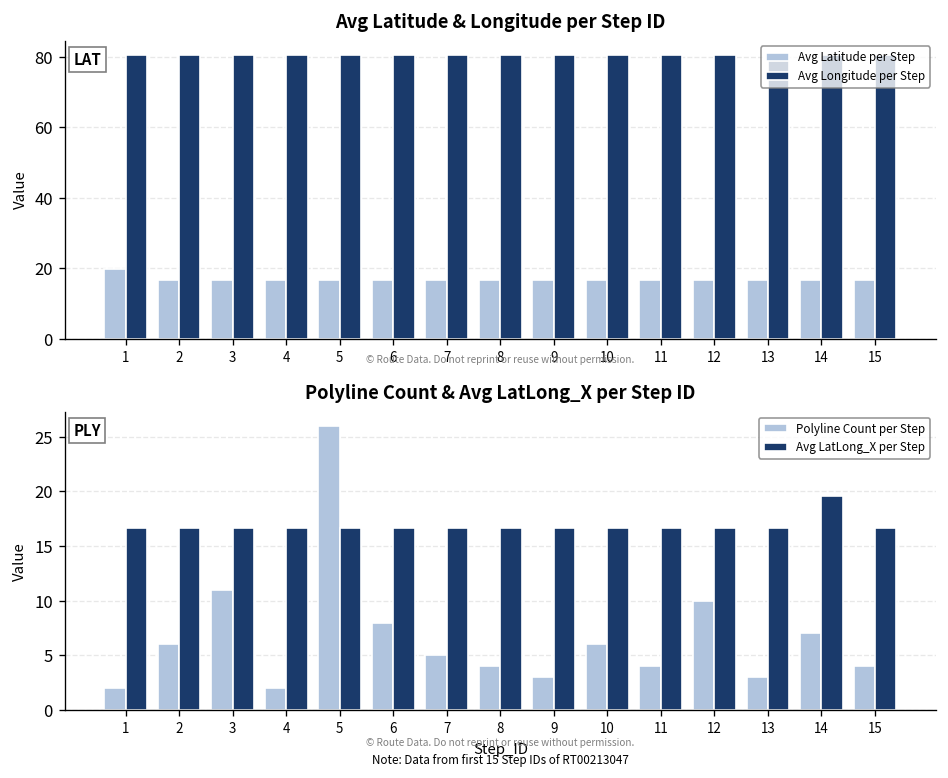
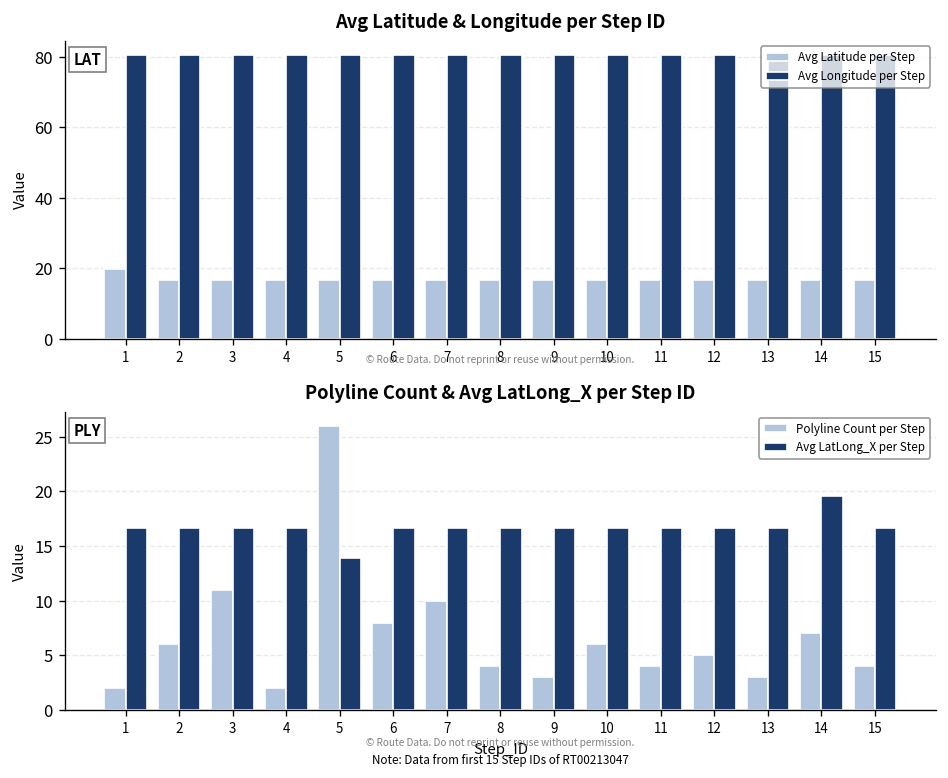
Polyline Count & Avg LatLong_X per Step ID, Avg LatLong_X per Step, 5: 17 -> 14
Polyline Count & Avg LatLong_X per Step ID, Polyline Count per Step, 7: 5 -> 10
Polyline Count & Avg LatLong_X per Step ID, Polyline Count per Step, 12: 10 -> 5
